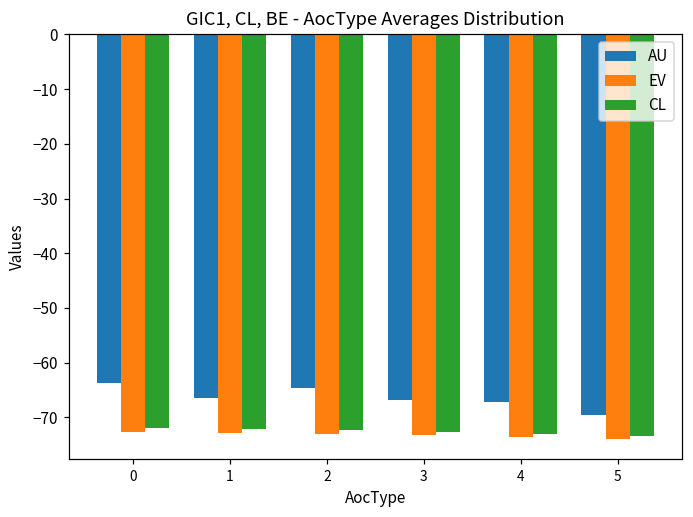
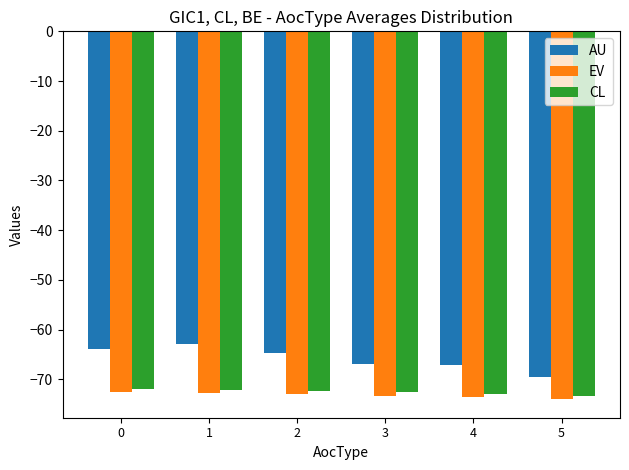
AU, 1: -66 -> -63
